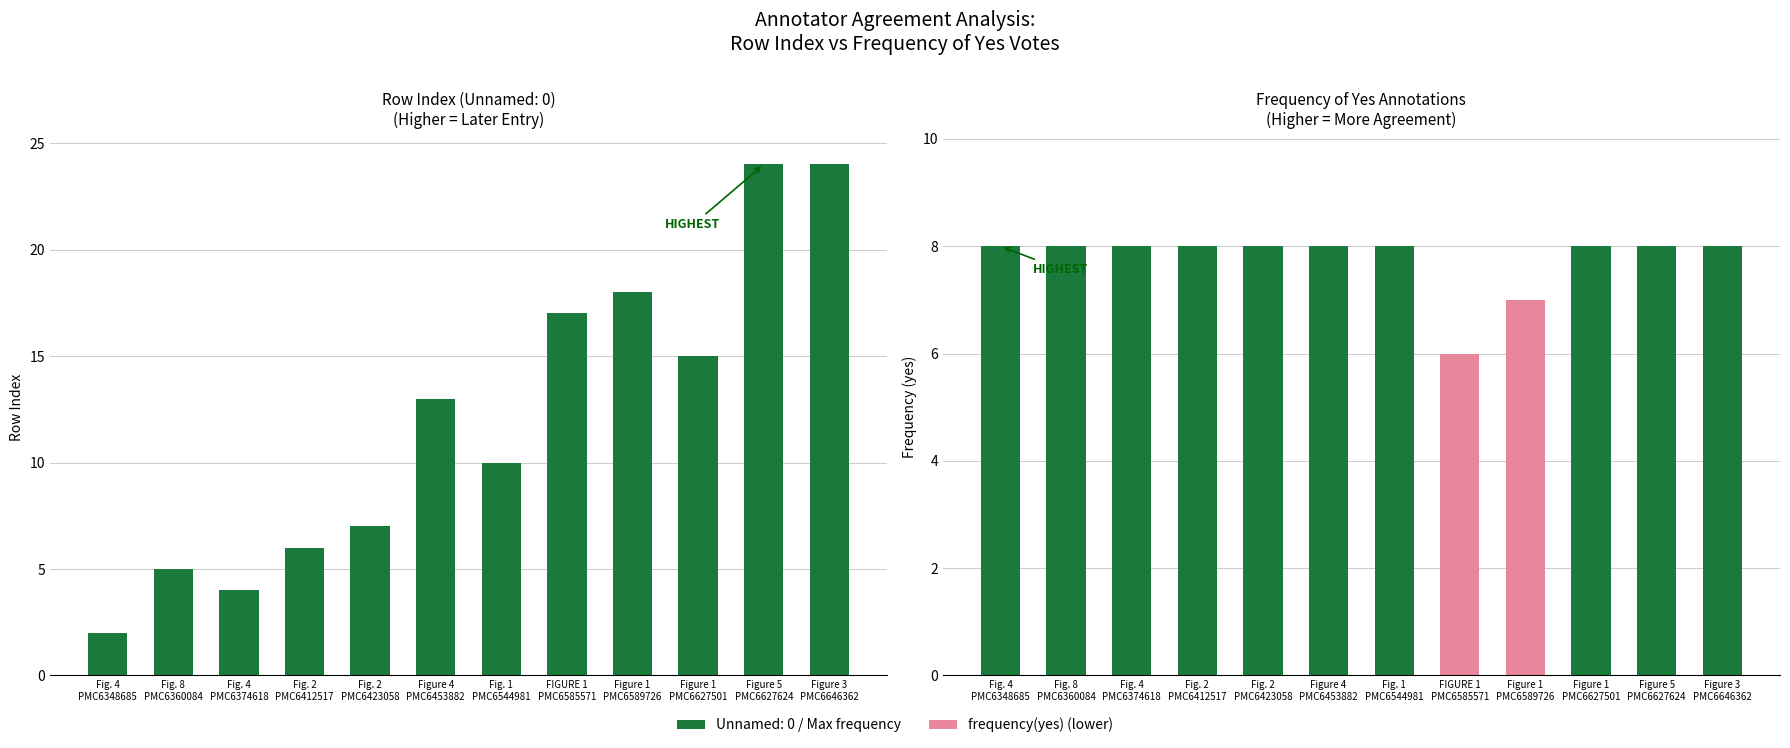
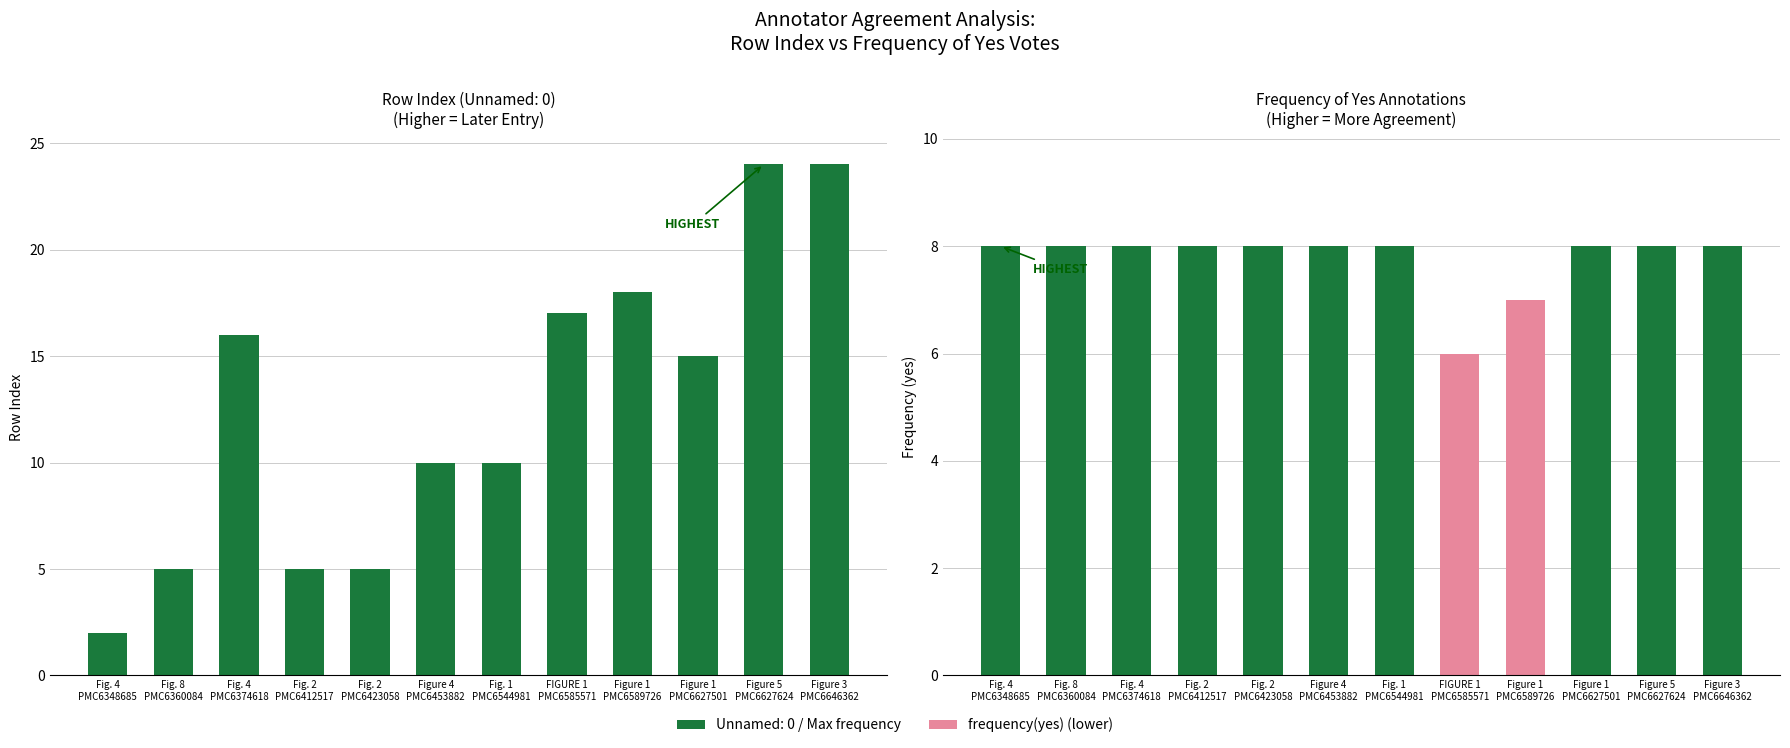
Row Index (Unnamed: 0) (Higher = Later Entry), Fig. 4 PMC6374618: 4 -> 16
Row Index (Unnamed: 0) (Higher = Later Entry), Fig. 2 PMC6412517: 6 -> 5
Row Index (Unnamed: 0) (Higher = Later Entry), Fig. 2 PMC6423058: 7 -> 5
Row Index (Unnamed: 0) (Higher = Later Entry), Figure 4 PMC6453882: 13 -> 10
